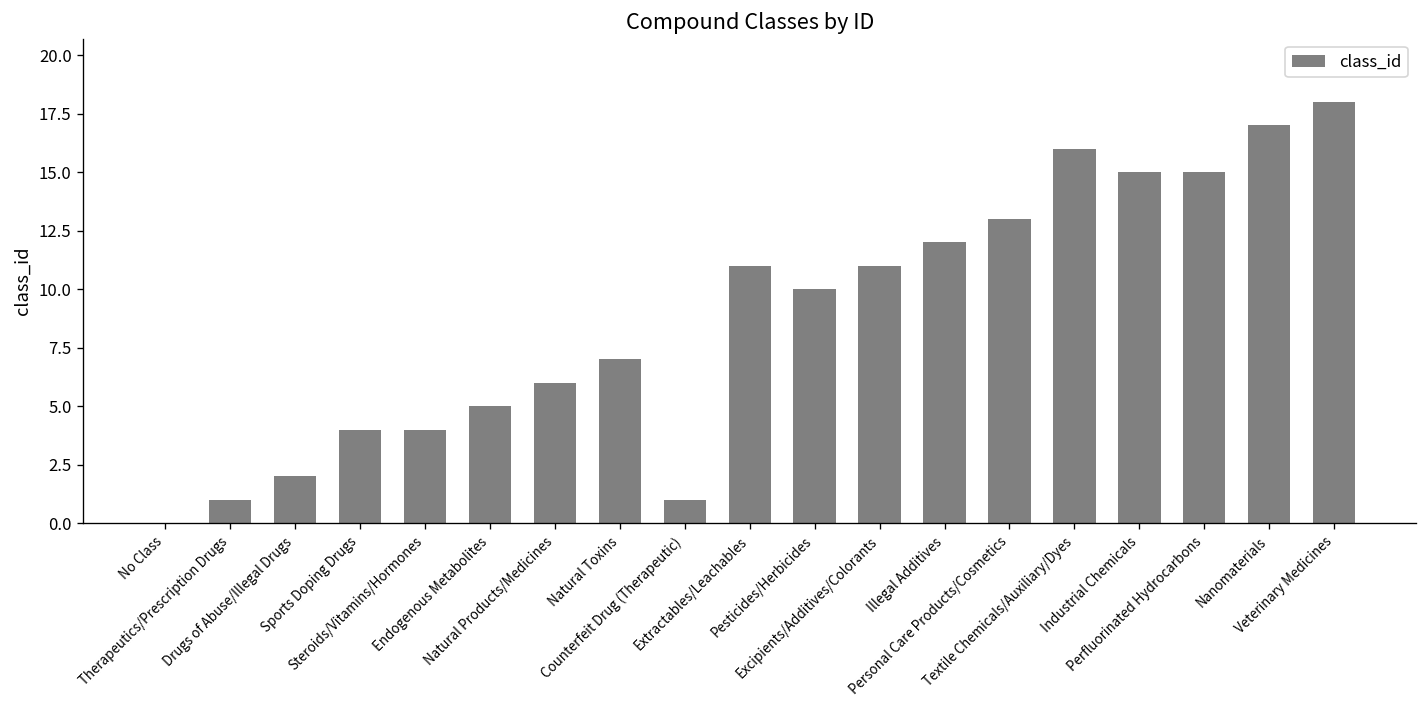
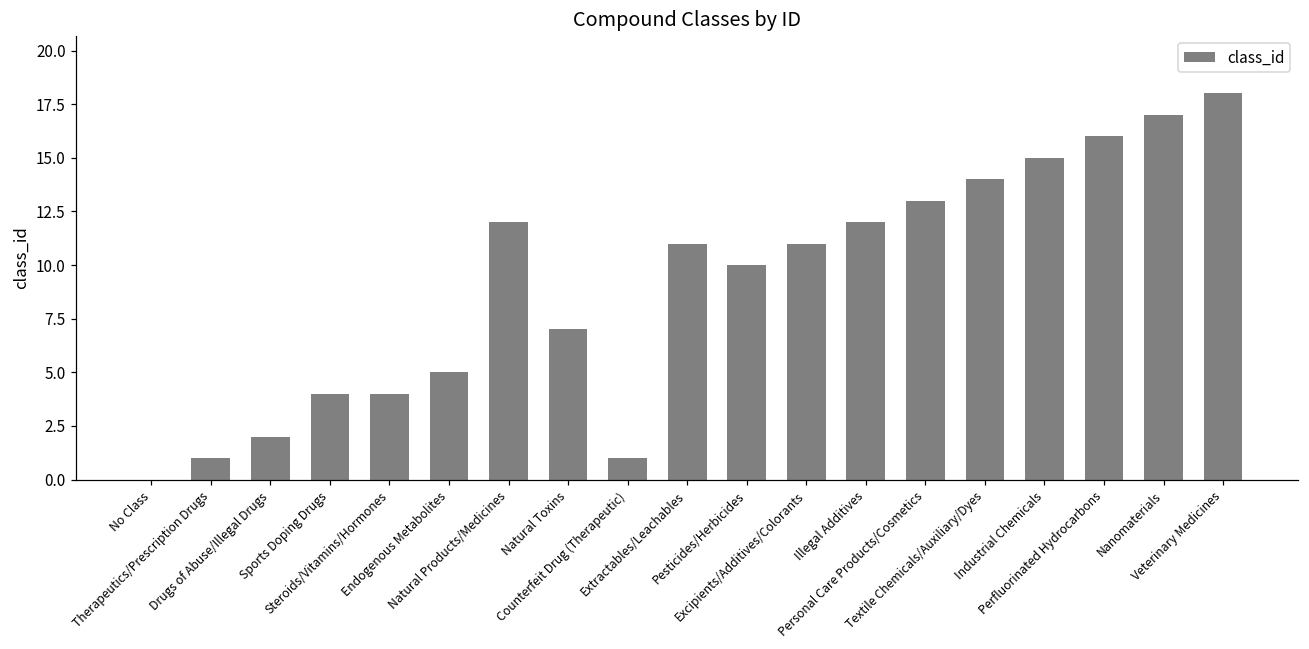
Natural Products/Medicines: 6 -> 12
Textile Chemicals/Auxiliary/Dyes: 16 -> 14
Perfluorinated Hydrocarbons: 15 -> 16
